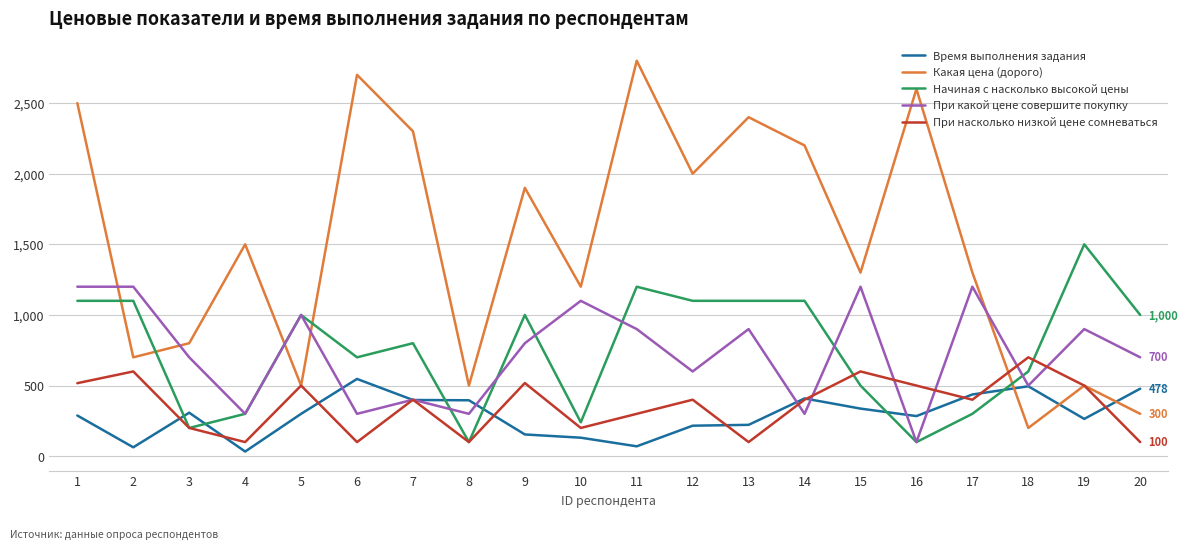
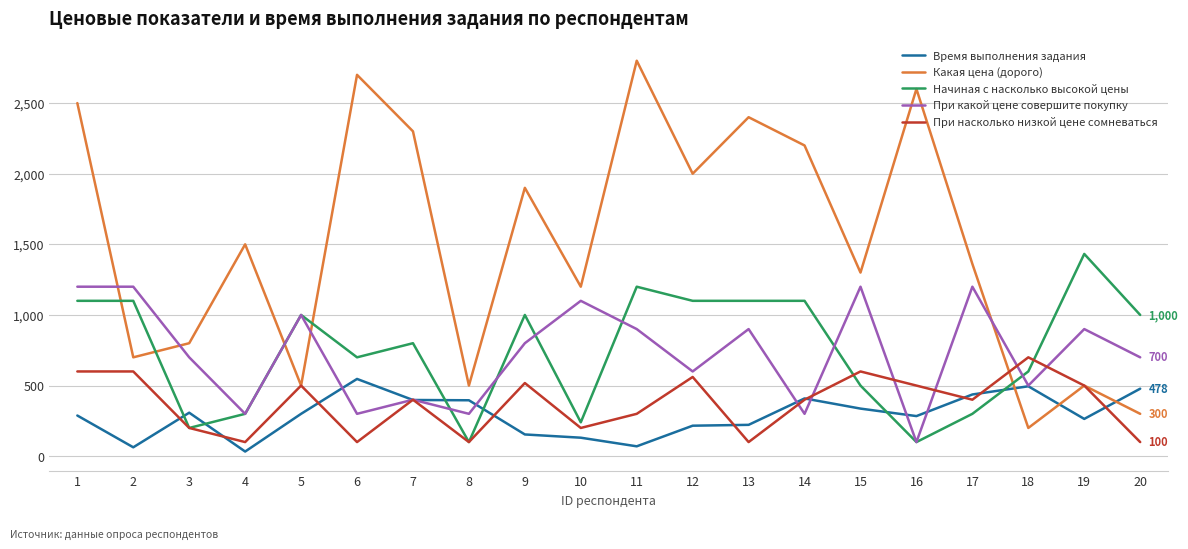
При насколько низкой цене сомневаться, 1: 520 -> 600
При насколько низкой цене сомневаться, 12: 400 -> 560
Какая цена (дорого), 17: 1,300 -> 1,360
Начиная с насколько высокой цены, 19: 1,500 -> 1,430
